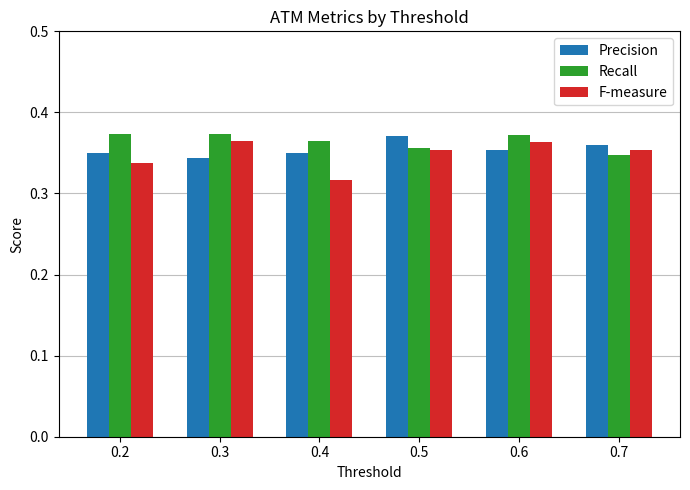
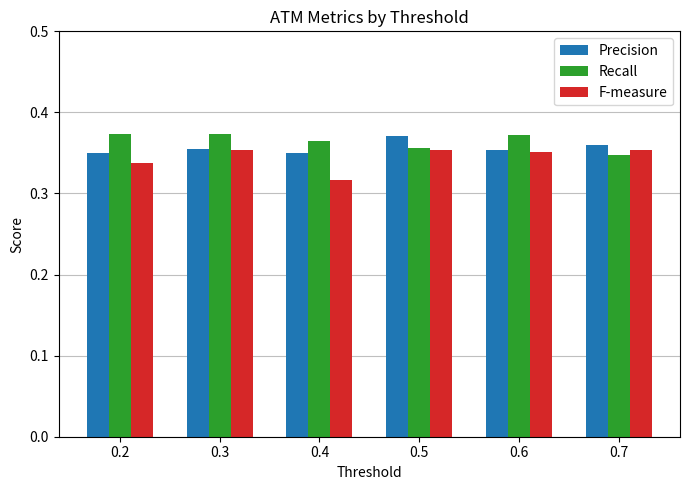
Precision, 0.3: 0.34 -> 0.36
F-measure, 0.3: 0.36 -> 0.35
F-measure, 0.6: 0.36 -> 0.35
